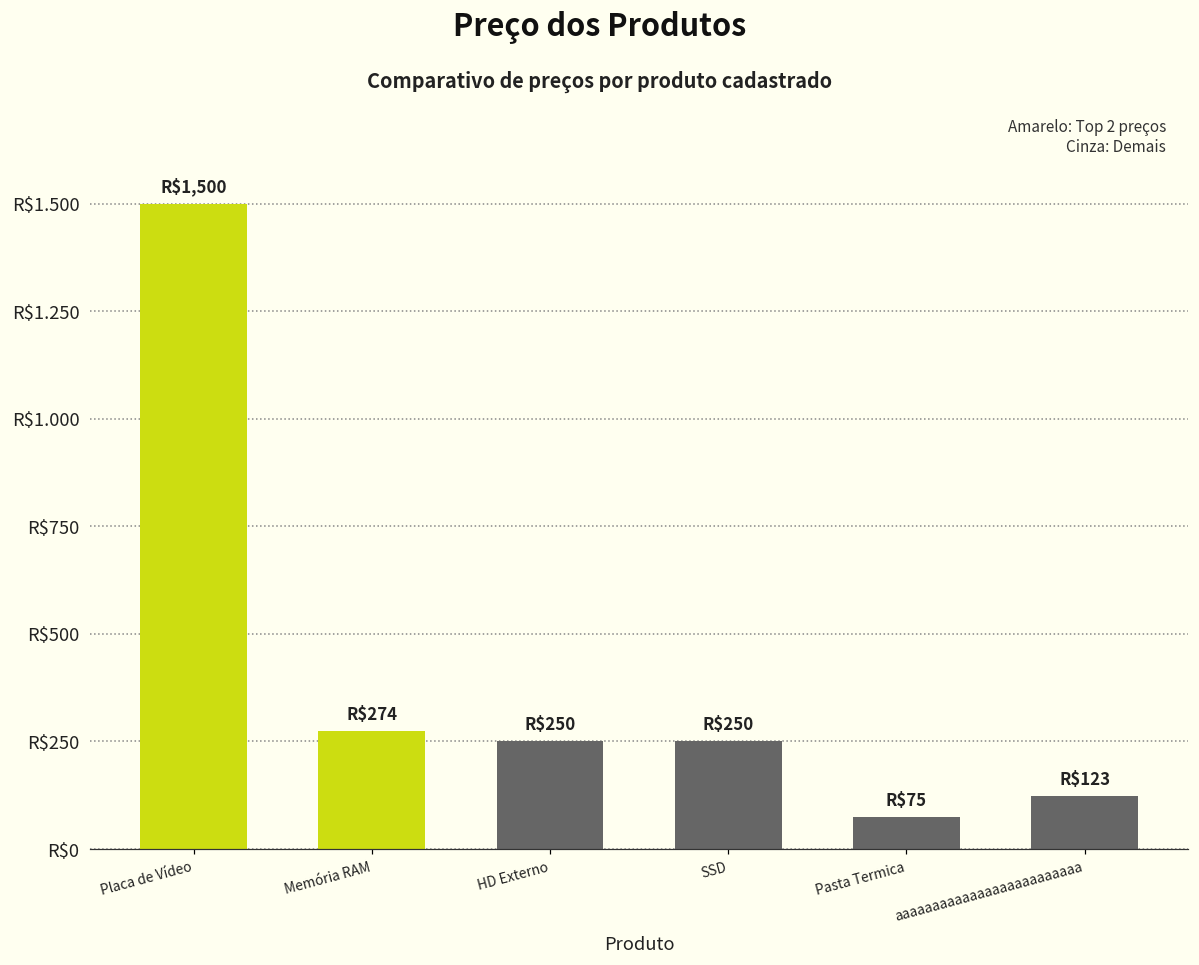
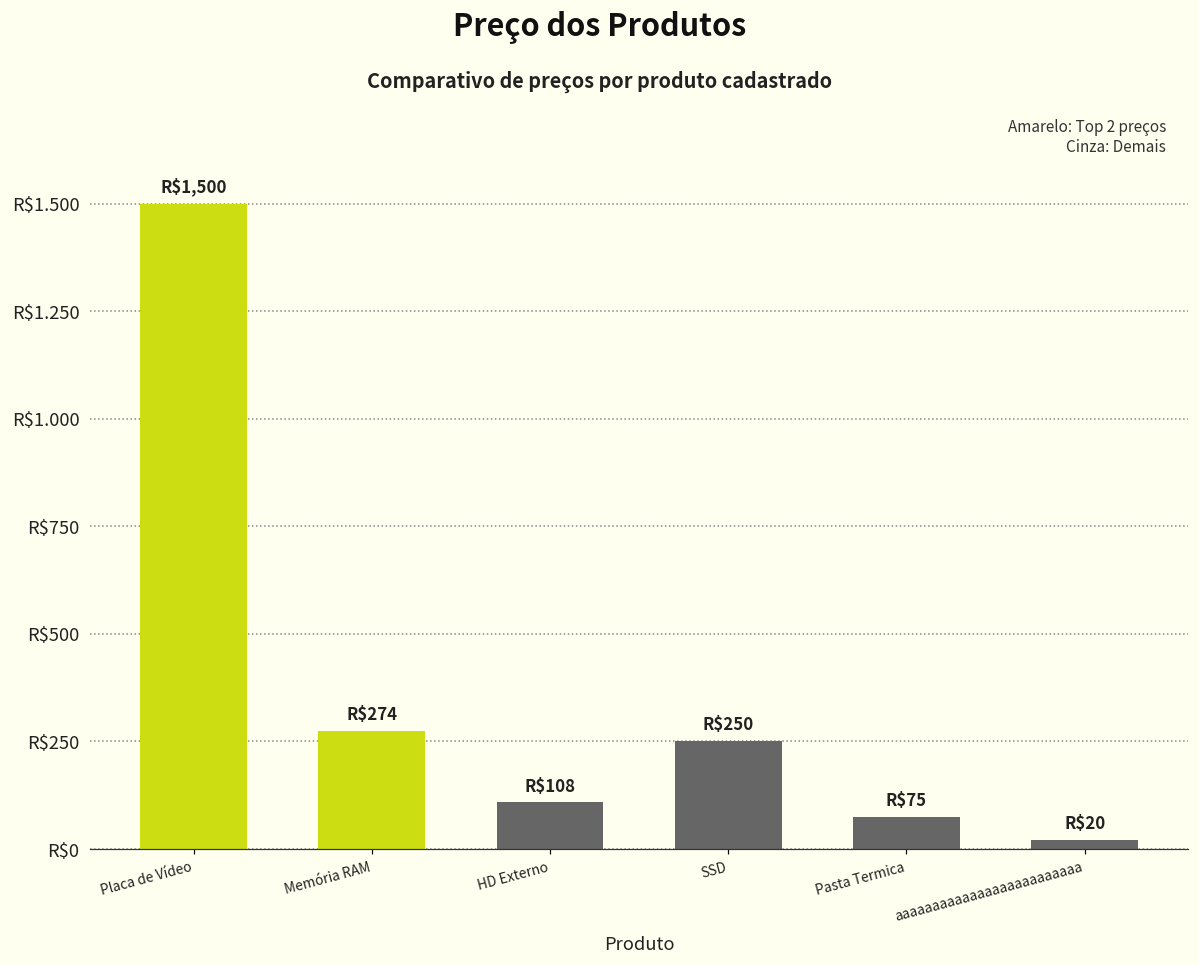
HD Externo: $250 -> $108
aaaaaaaaaaaaaaaaaaaaaaaaa: $123 -> $20
